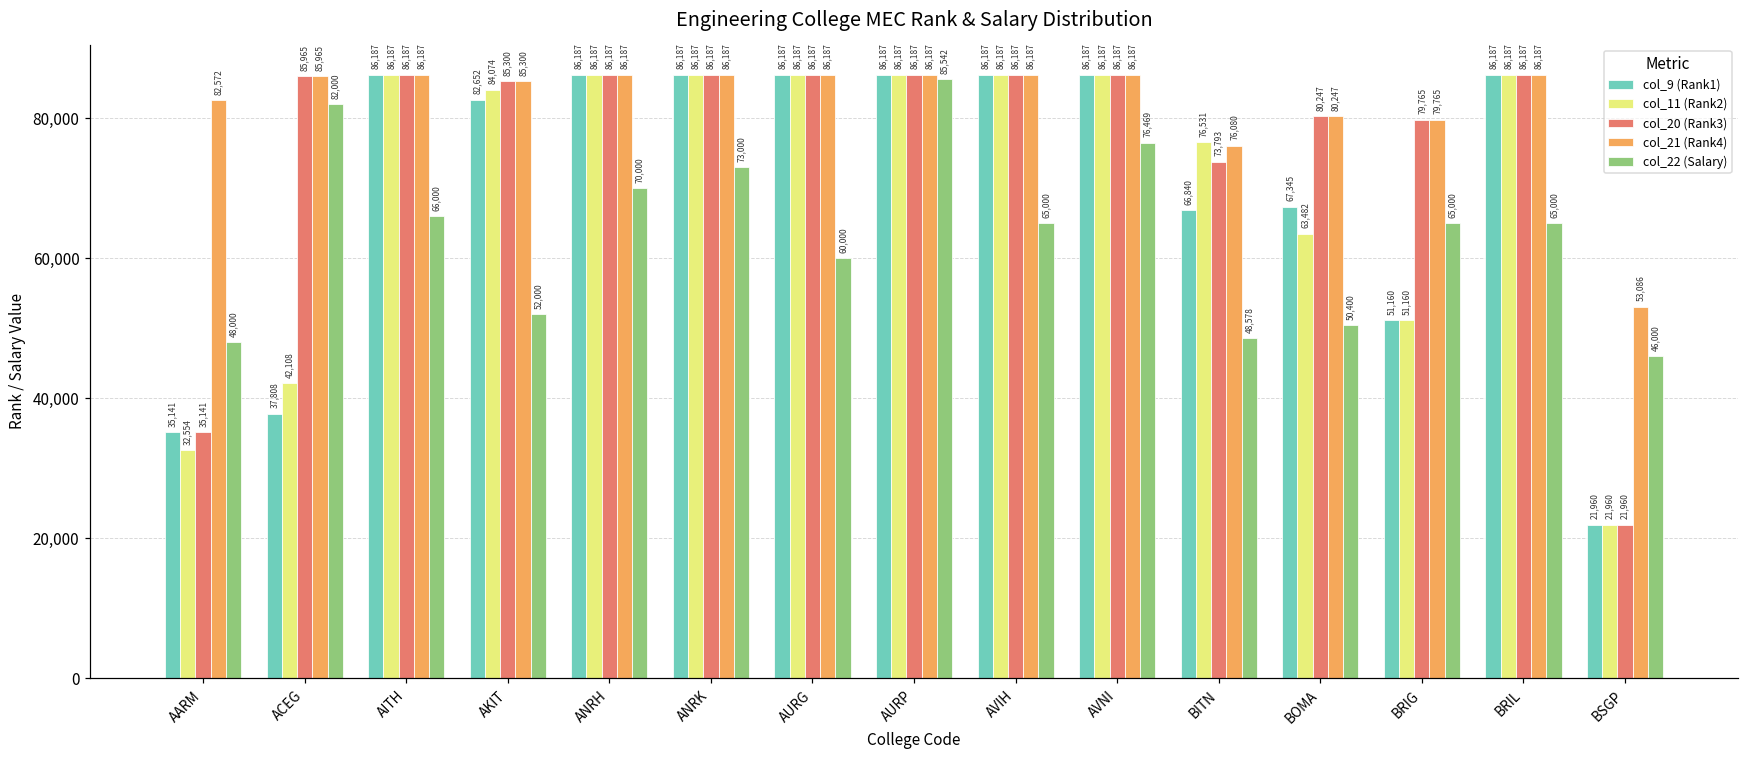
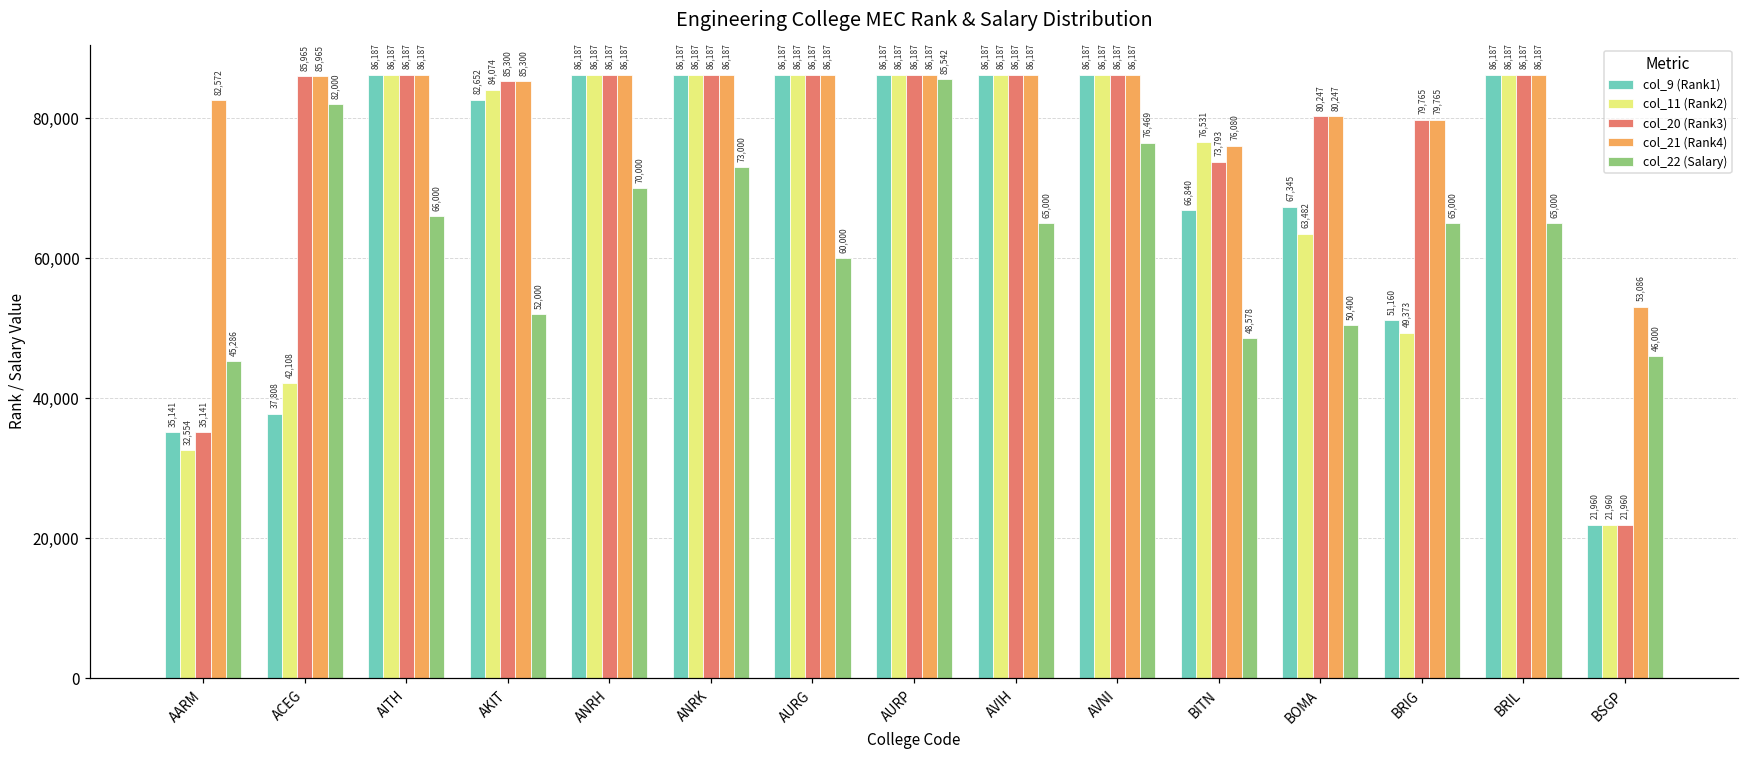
col_22 (Salary), AARM: 48,000 -> 45,286
col_11 (Rank2), BRIG: 51,160 -> 49,373
